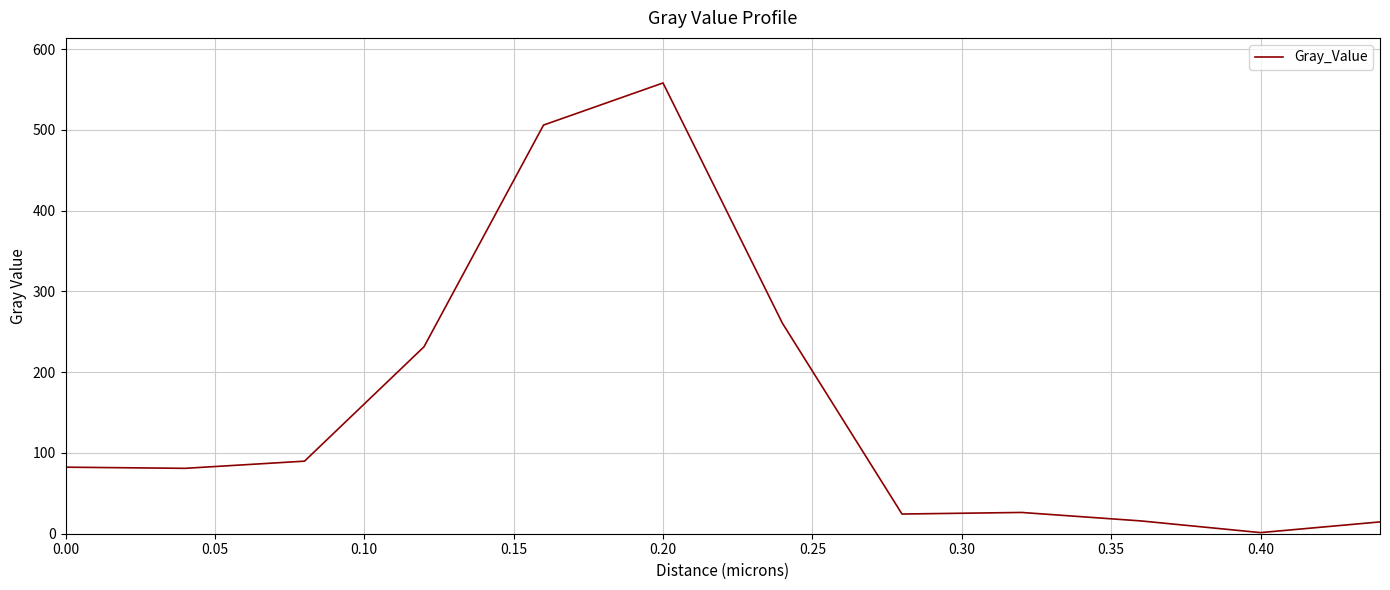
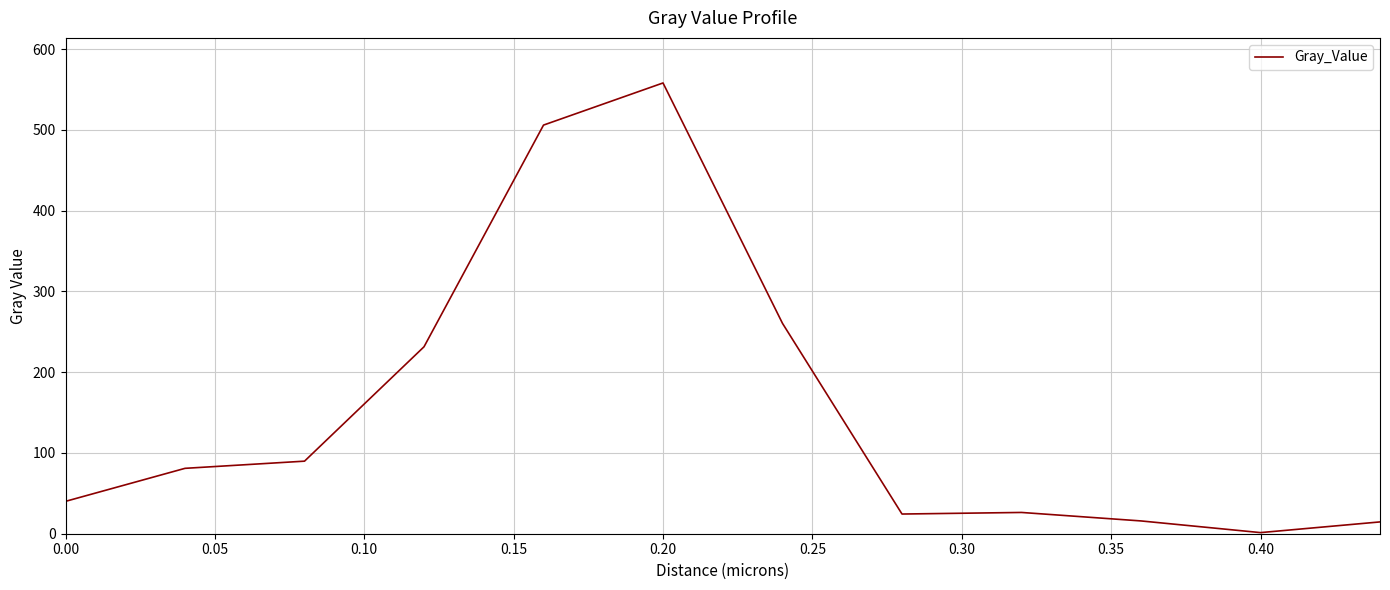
0.00: 80 -> 40
